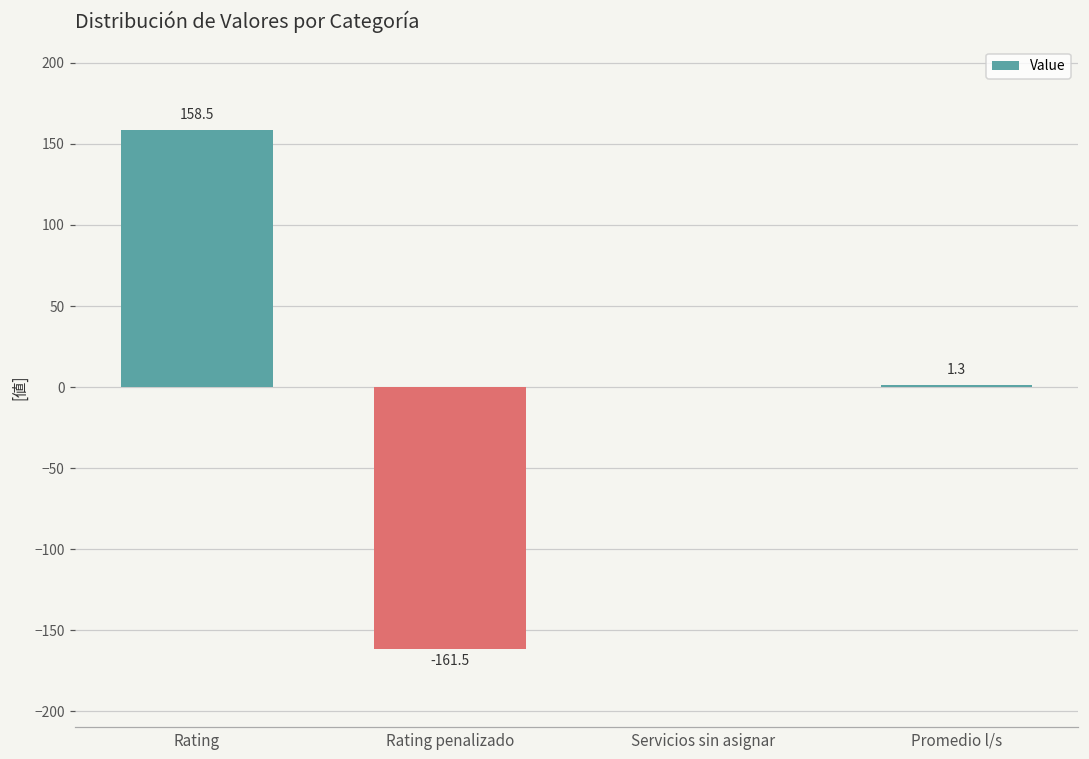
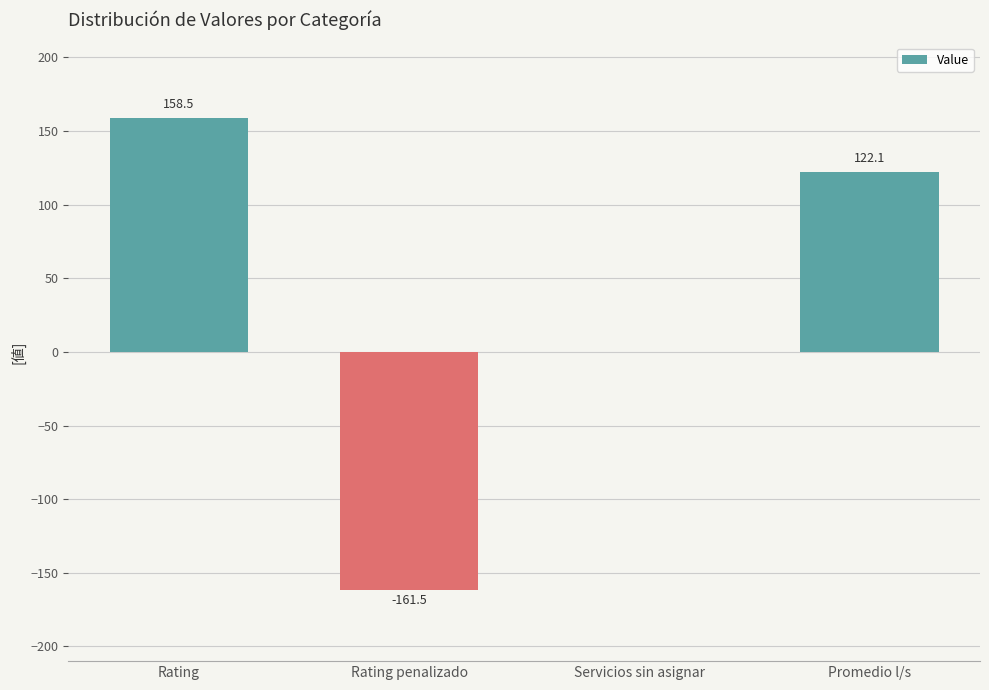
Promedio l/s: 1.3 -> 122.1
